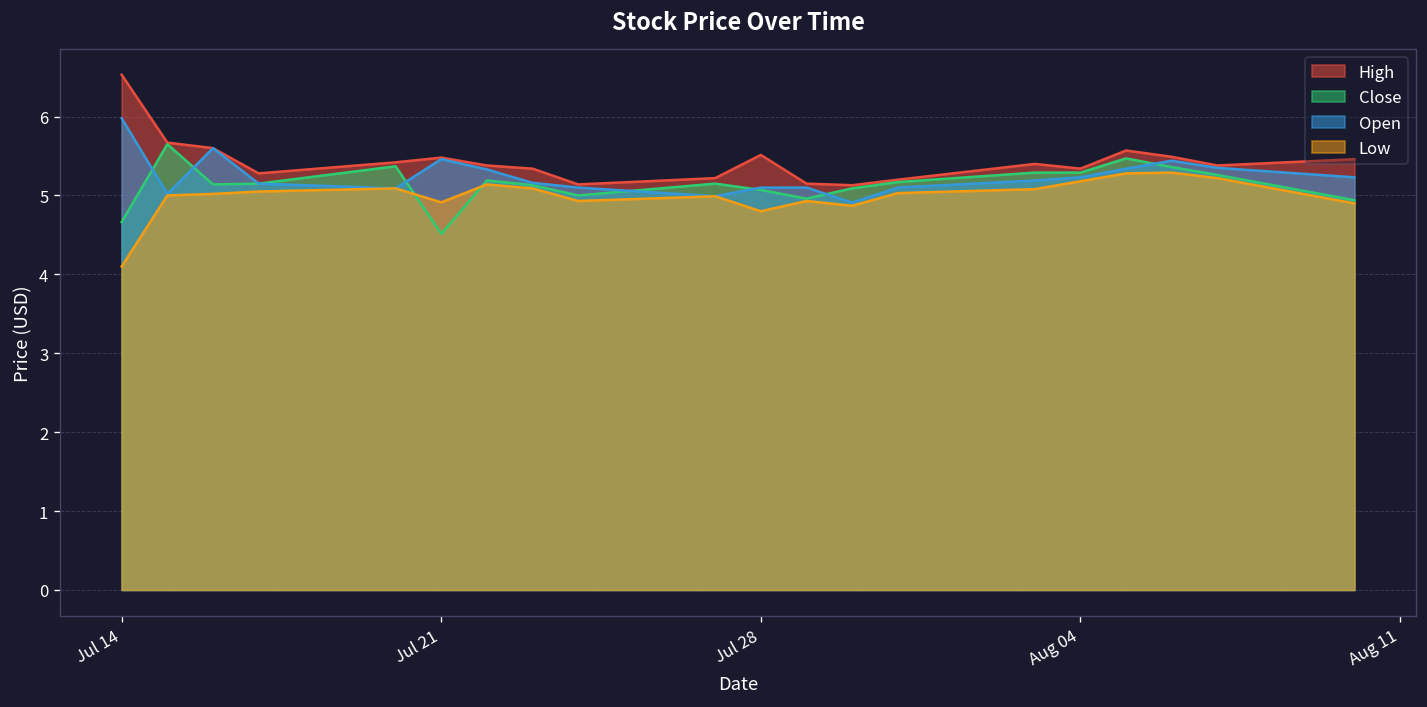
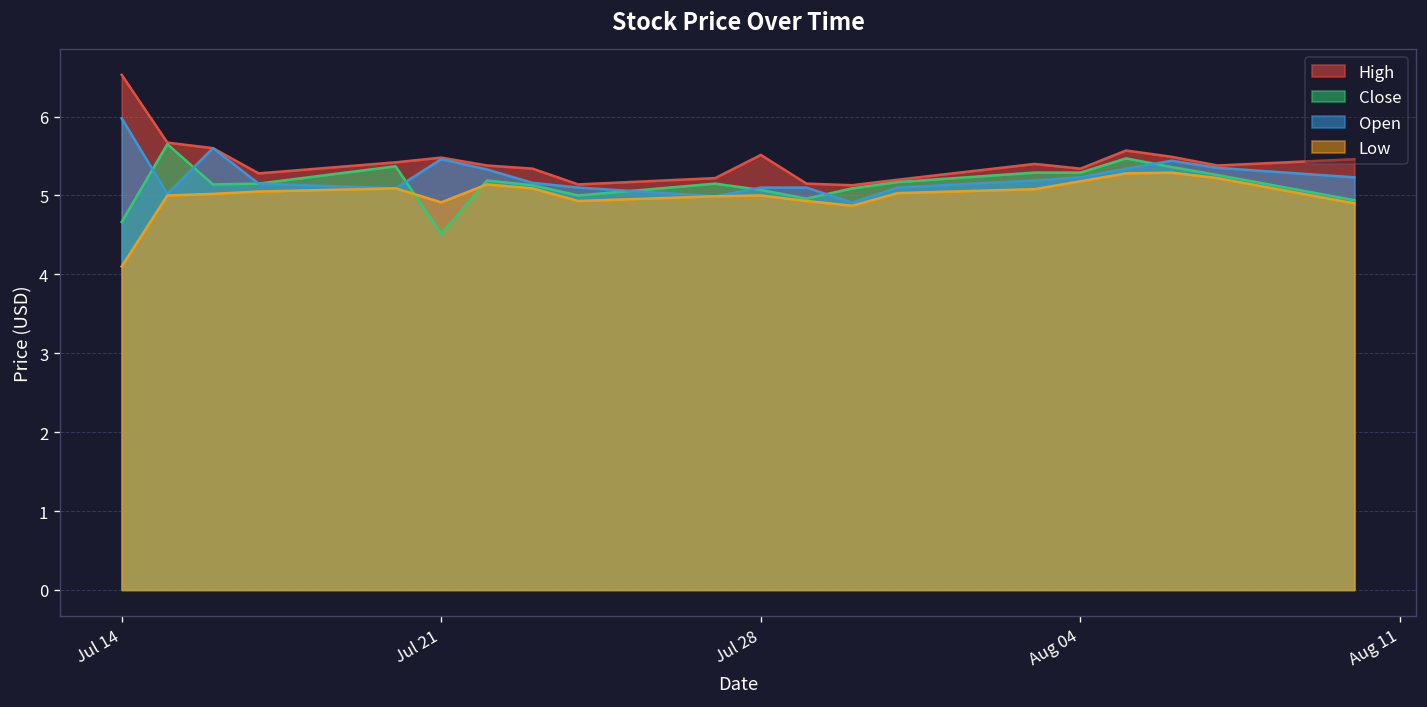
Low, Jul 28: 4.8 -> 5.0
